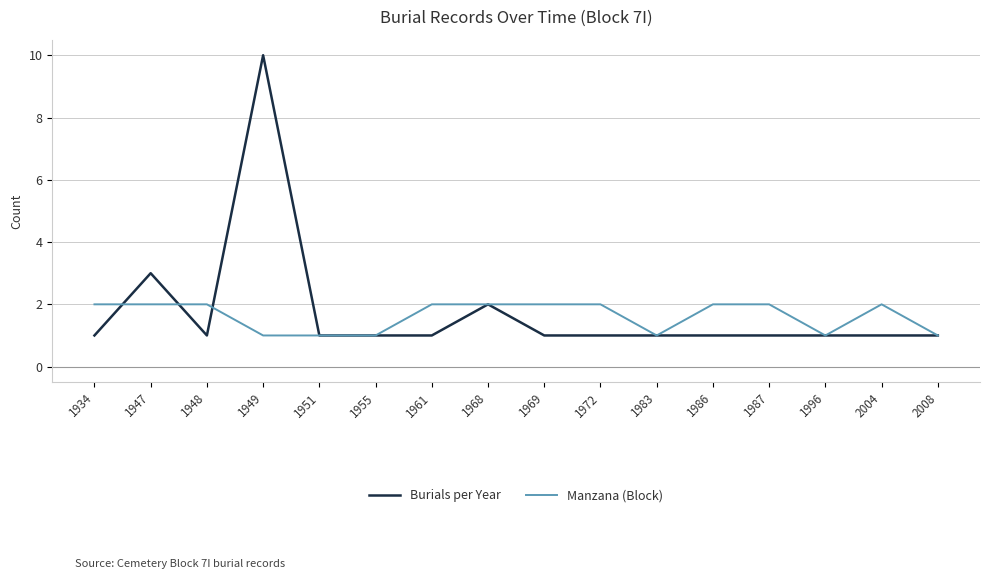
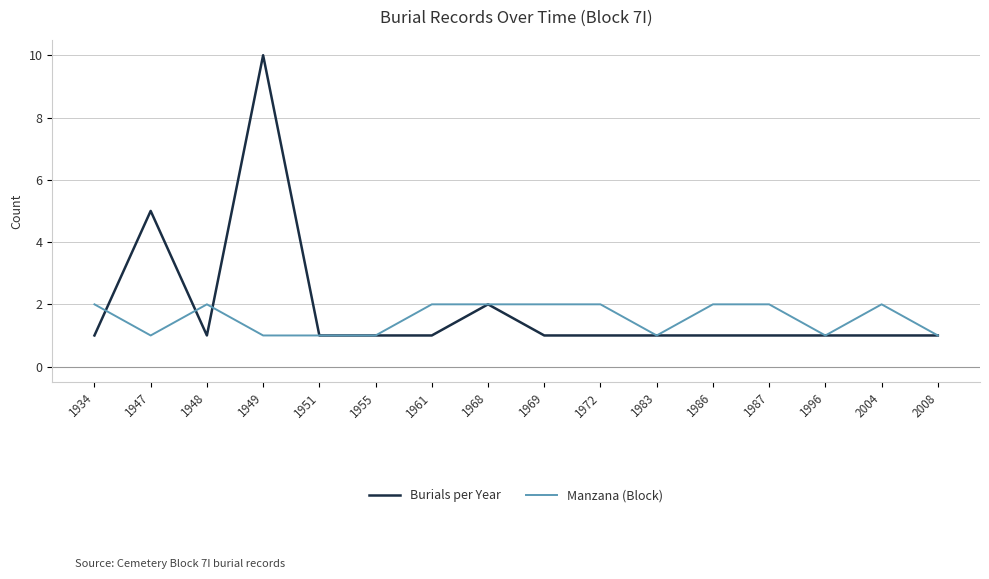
Burials per Year, 1947: 3 -> 5
Manzana (Block), 1947: 2 -> 1
